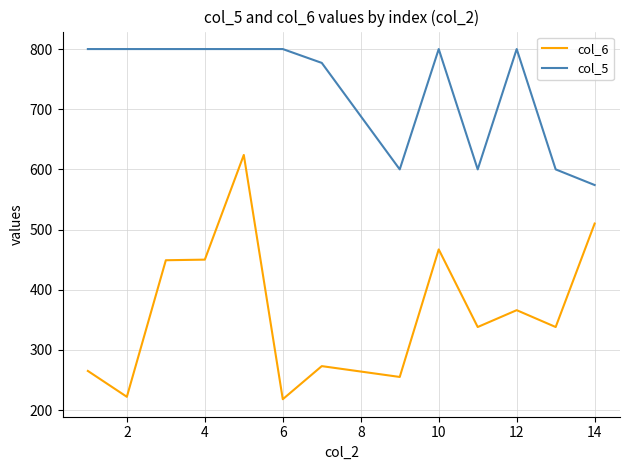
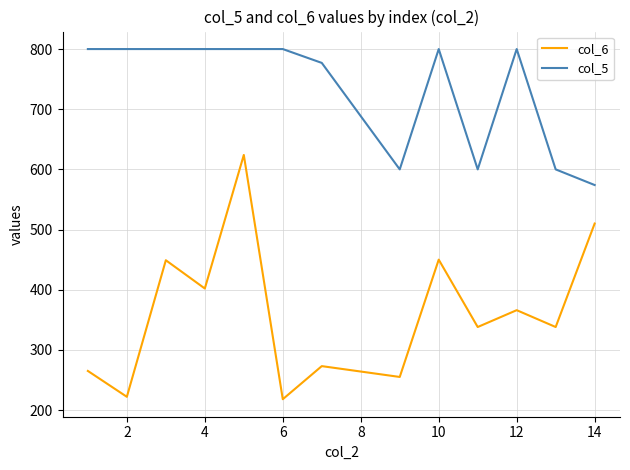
col_6, 4: 450 -> 400
col_6, 10: 470 -> 450
